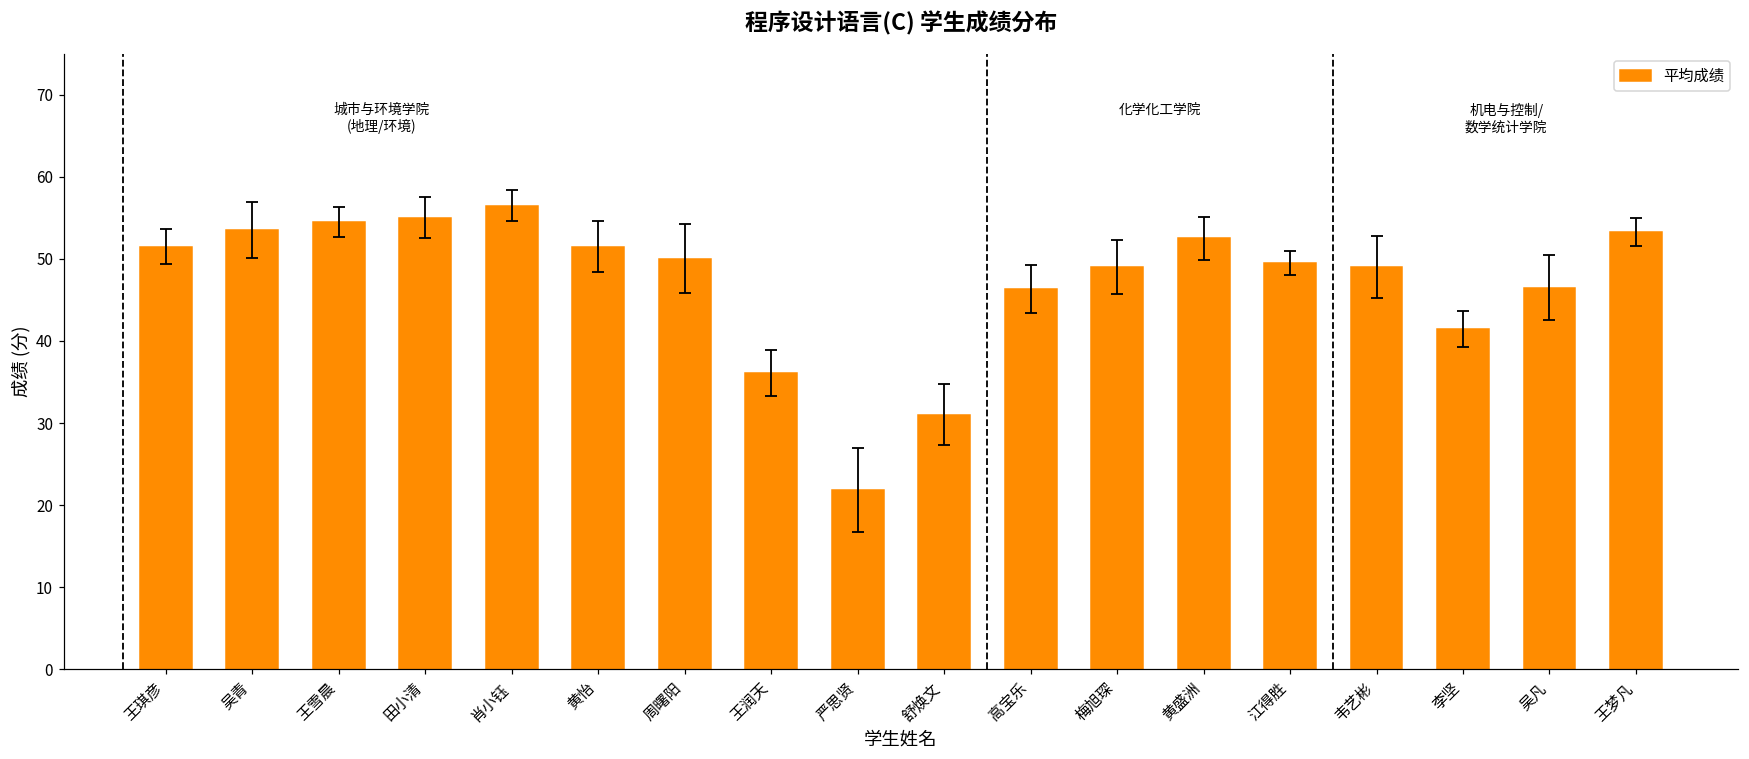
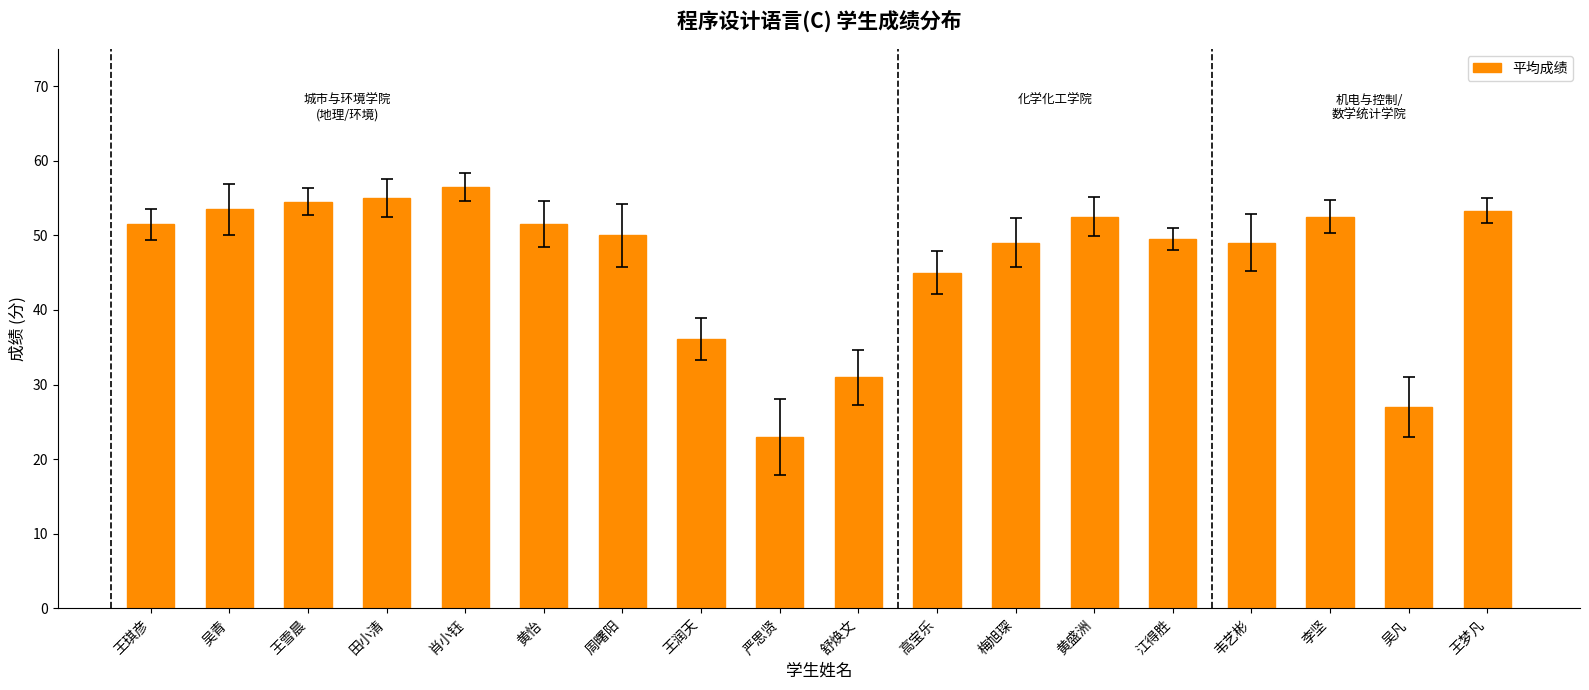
平均成绩, 严思贤: 22 -> 23
平均成绩, 高宝乐: 46 -> 45
平均成绩, 李坚: 42 -> 53
平均成绩, 吴凡: 47 -> 27
